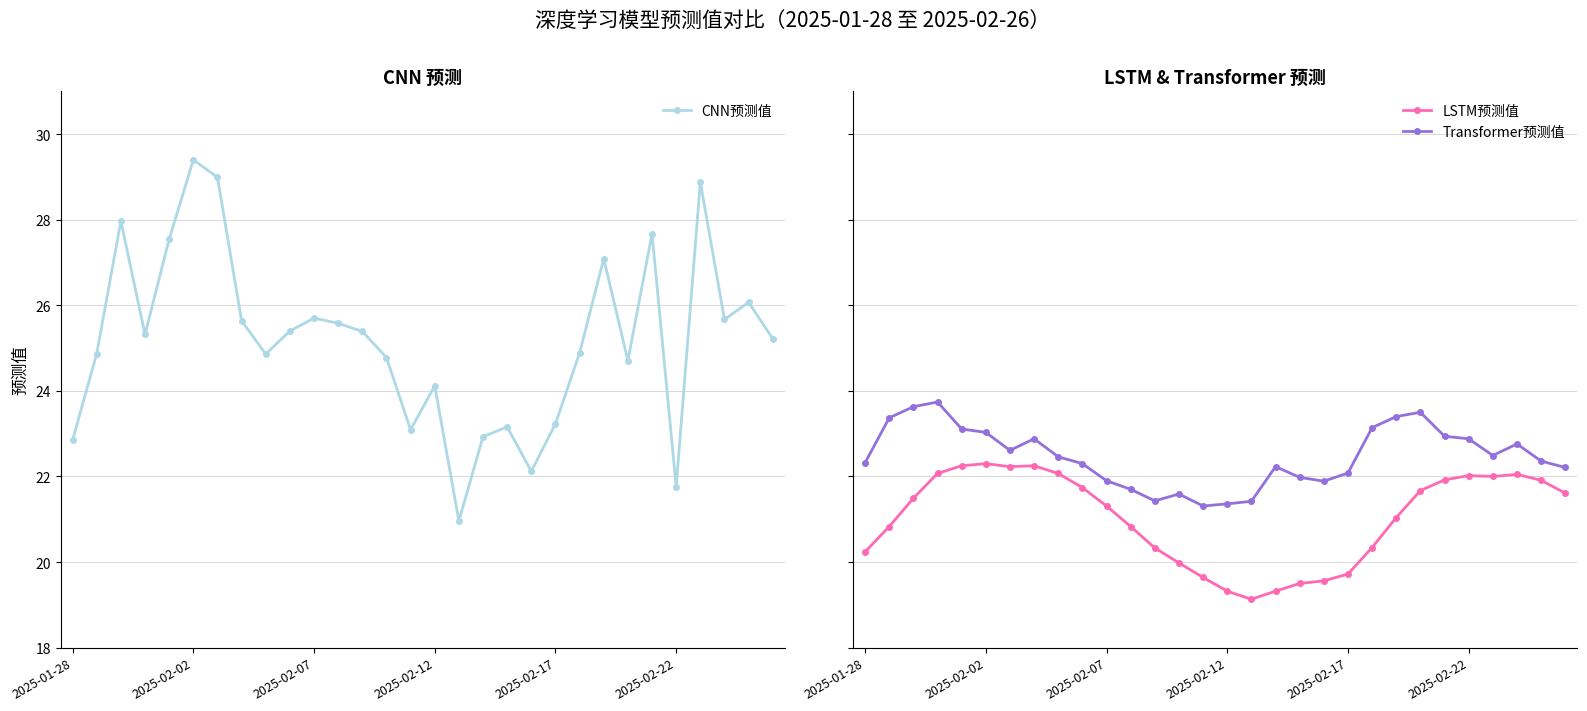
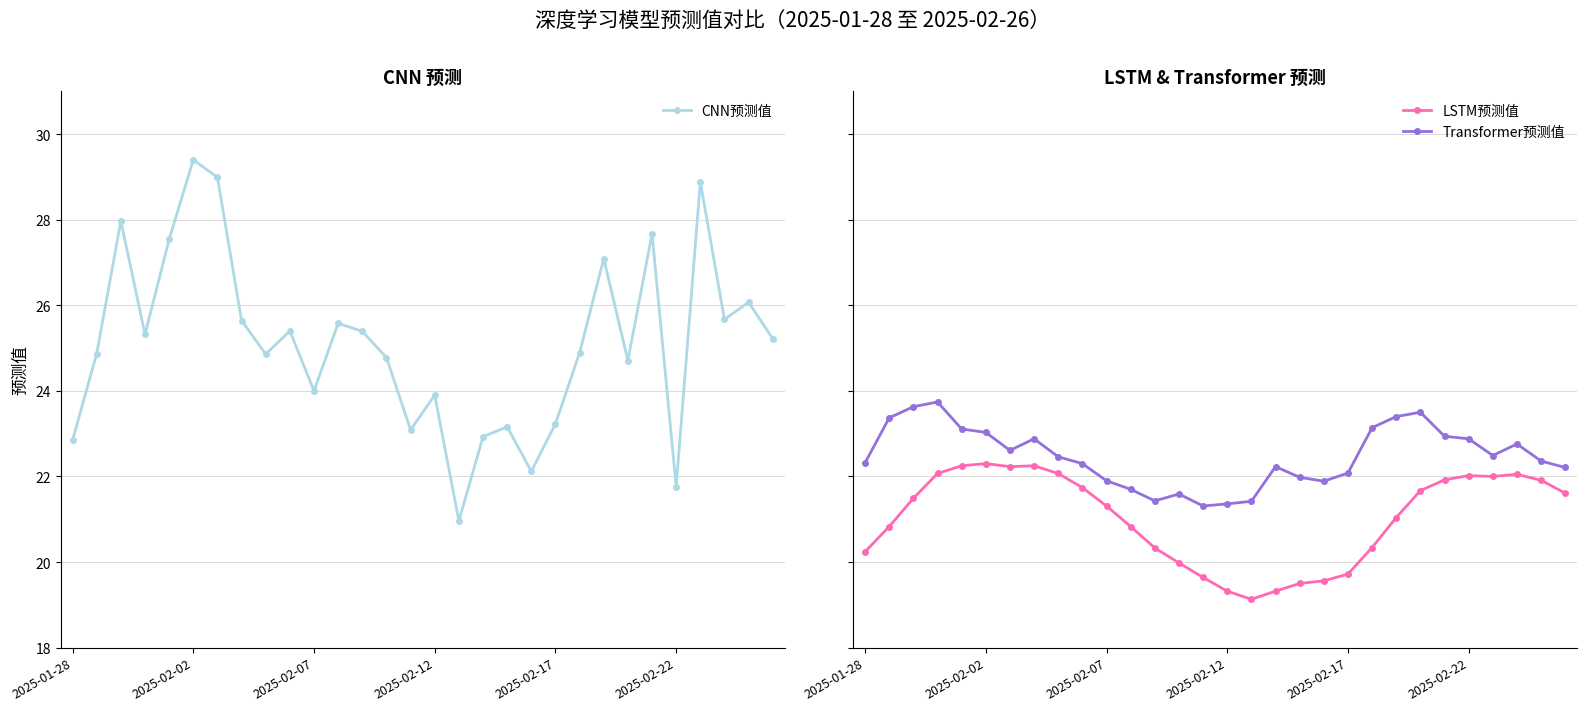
CNN 预测, 2025-02-07: 25.7 -> 24.0
CNN 预测, 2025-02-12: 24.1 -> 23.9
